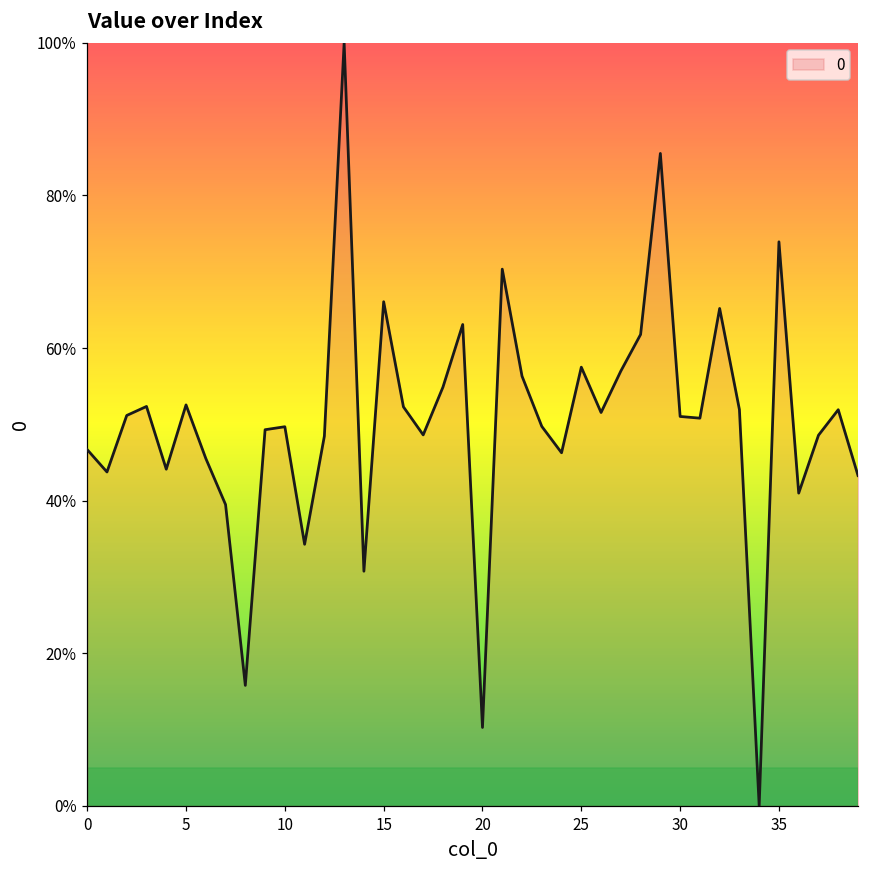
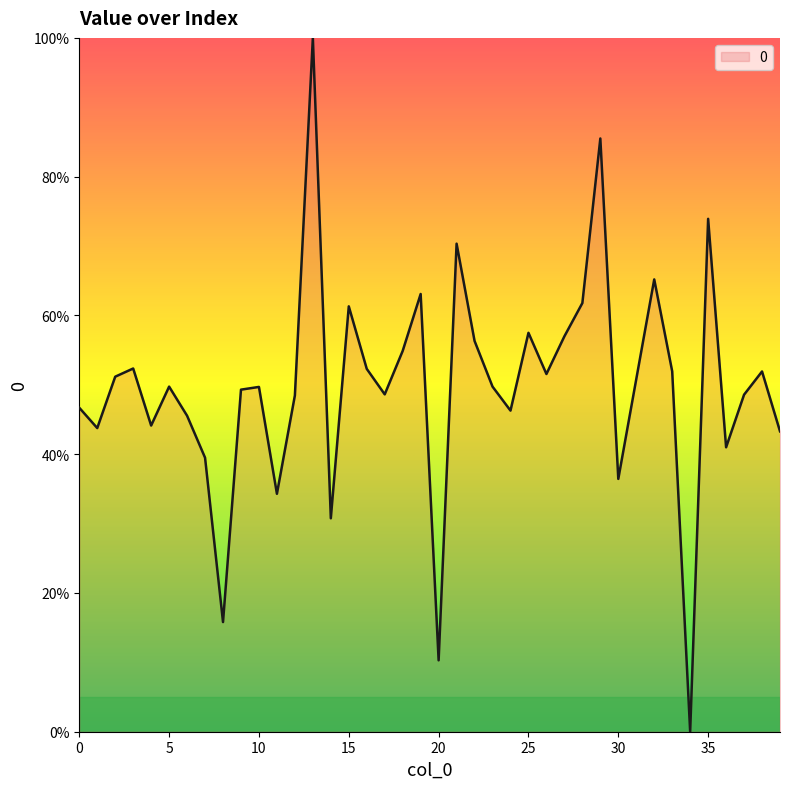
5: 53% -> 50%
15: 66% -> 61%
30: 51% -> 36%
